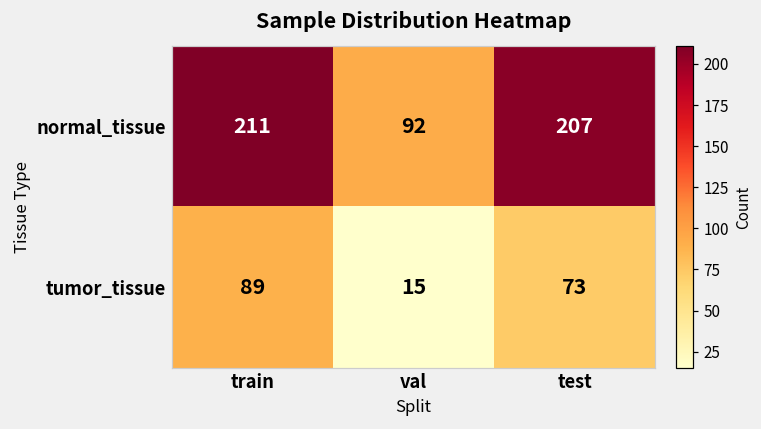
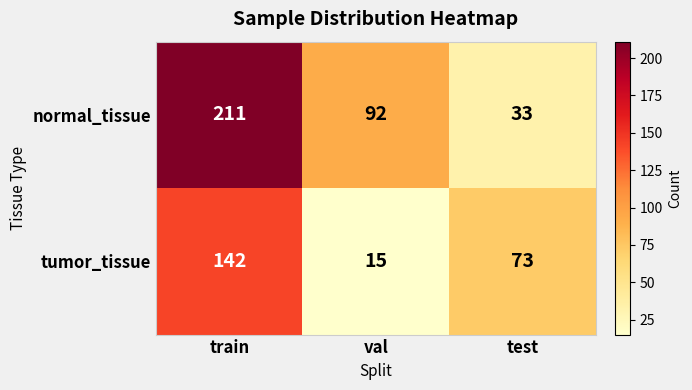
normal_tissue, test: 207 -> 33
tumor_tissue, train: 89 -> 142
